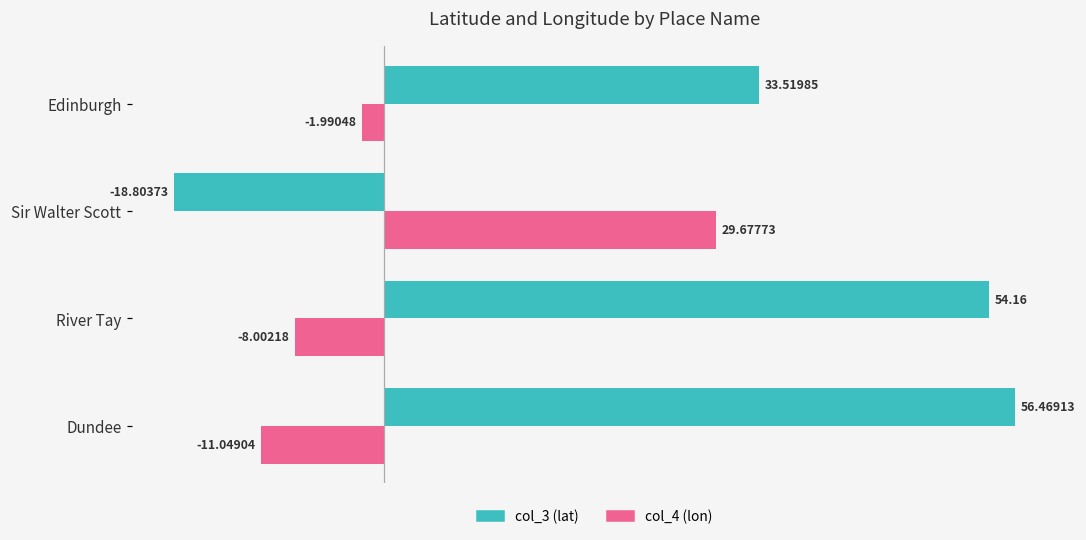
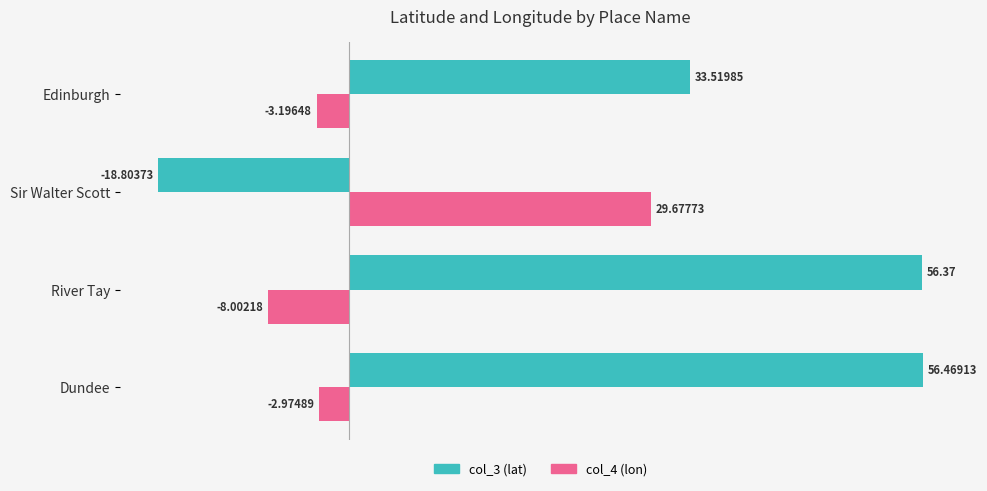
col_4 (lon), Edinburgh: -1.99048 -> -3.19648
col_3 (lat), River Tay: 54.16 -> 56.37
col_4 (lon), Dundee: -11.04904 -> -2.97489
